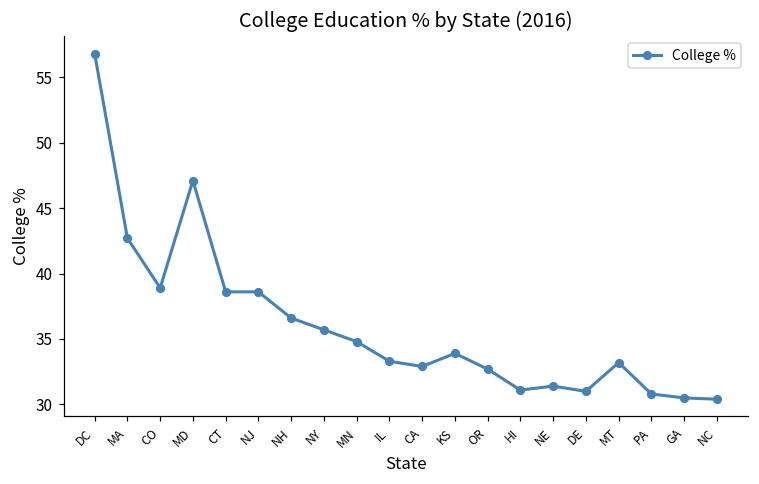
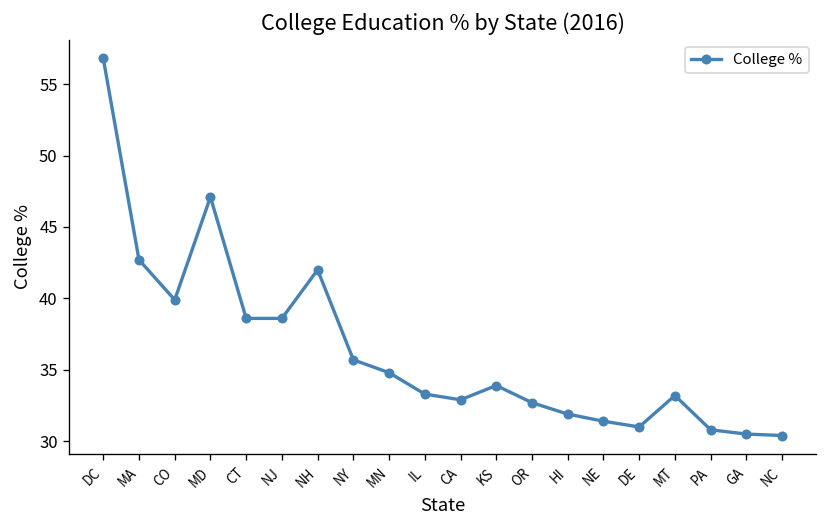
CO: 38.9 -> 39.9
NH: 36.6 -> 42.0
HI: 31.1 -> 31.9
